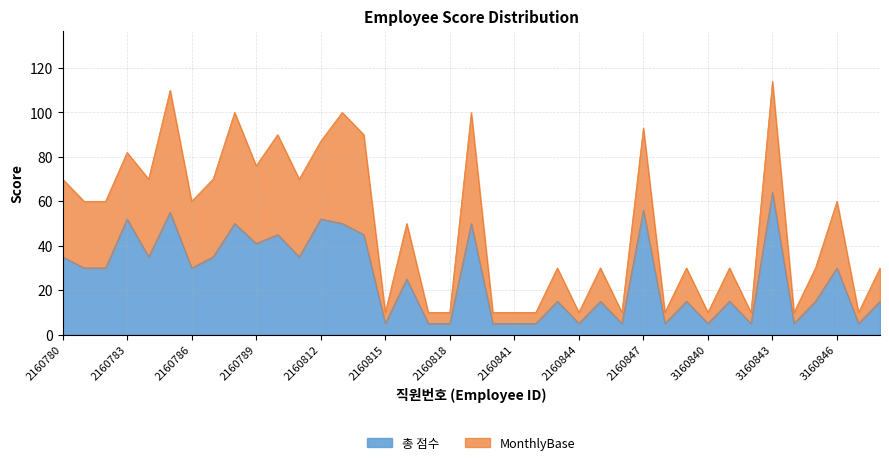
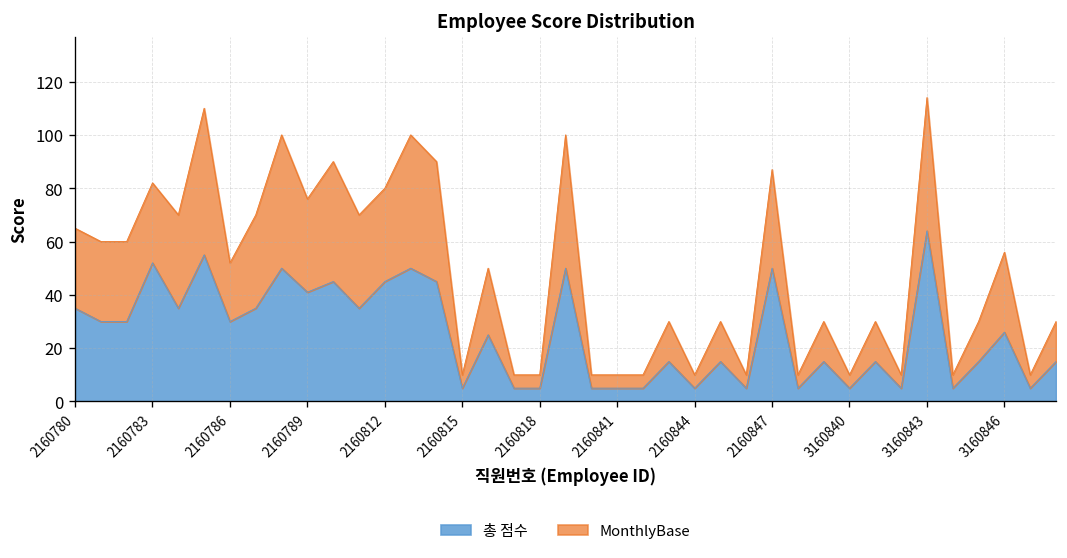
MonthlyBase, 2160780: 35 -> 30
MonthlyBase, 2160786: 30 -> 22
총 점수, 2160812: 52 -> 45
총 점수, 2160847: 56 -> 50
총 점수, 3160846: 30 -> 26
